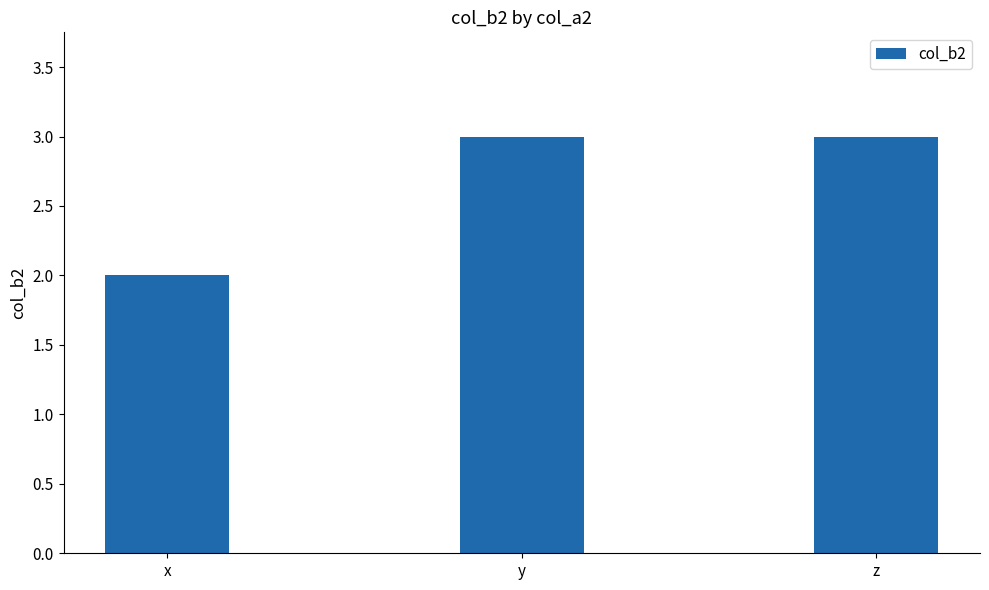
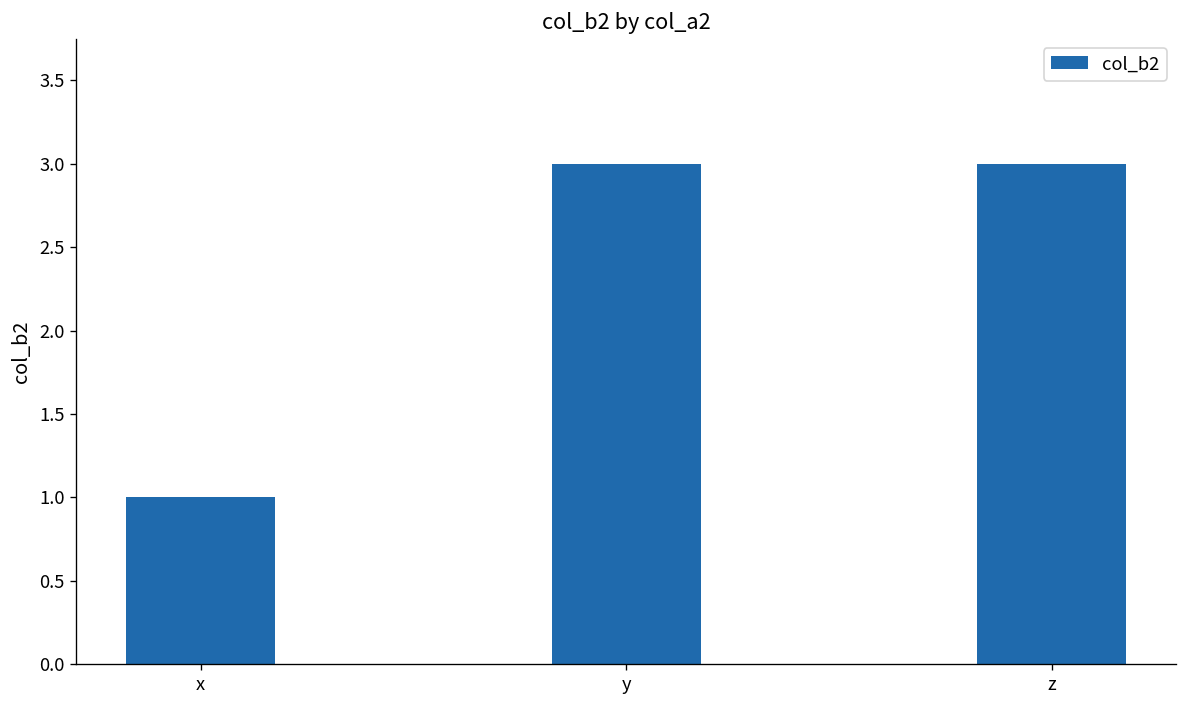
x: 2 -> 1
